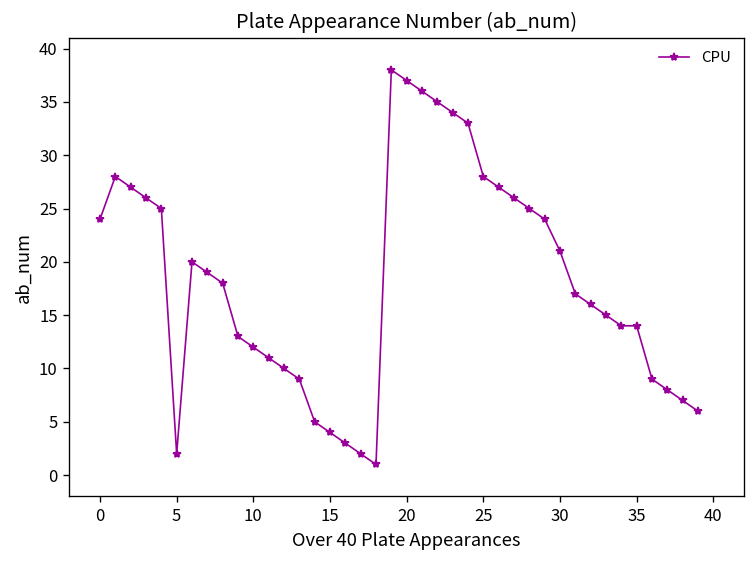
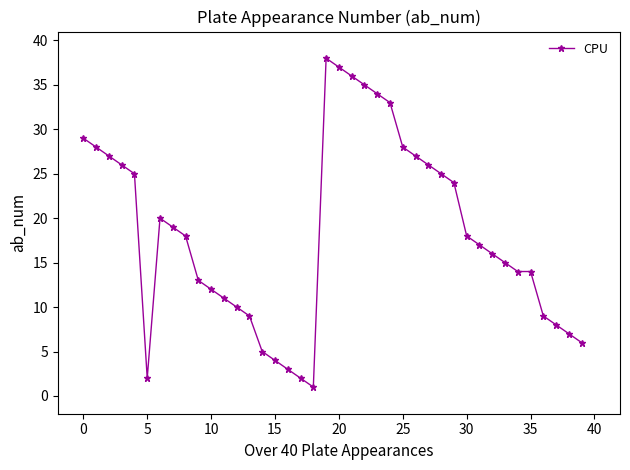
0: 24 -> 29
30: 21 -> 18
